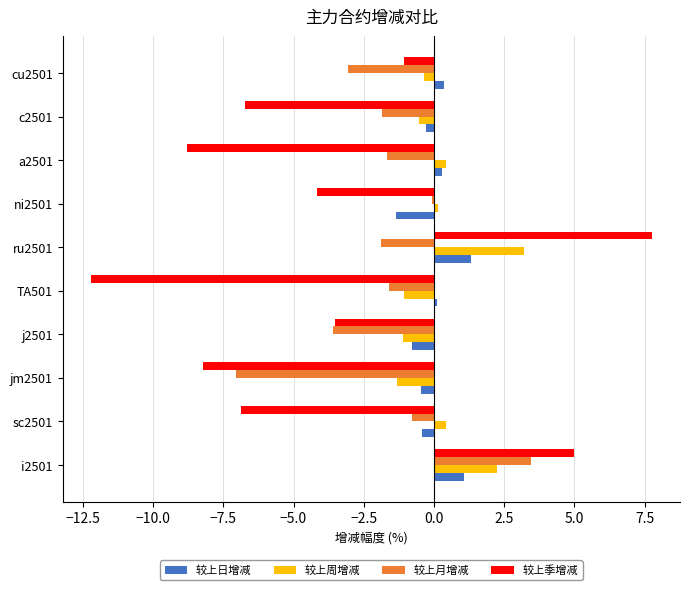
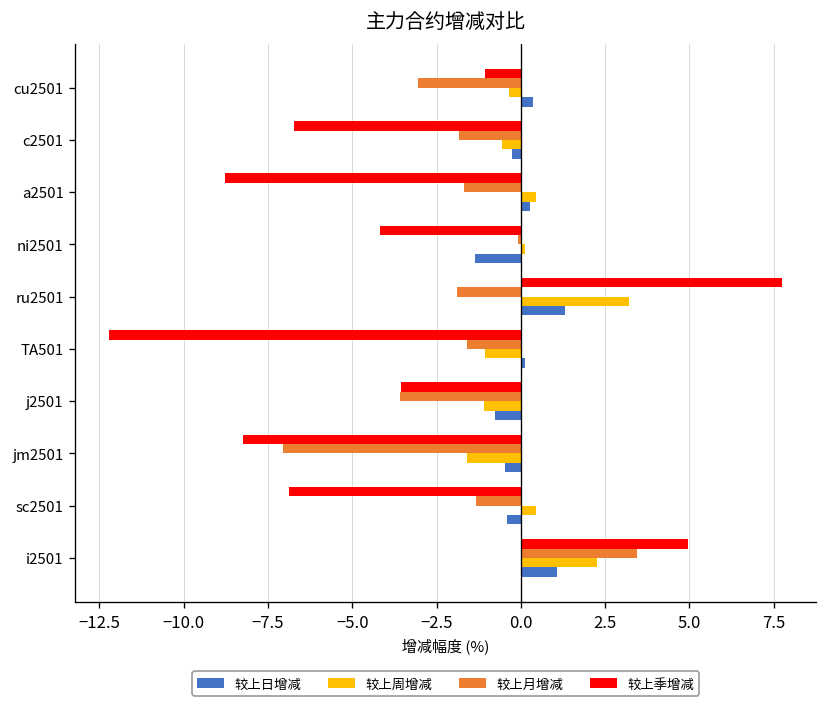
较上周增减, jm2501: -1.3 -> -1.6
较上月增减, sc2501: -0.8 -> -1.3
